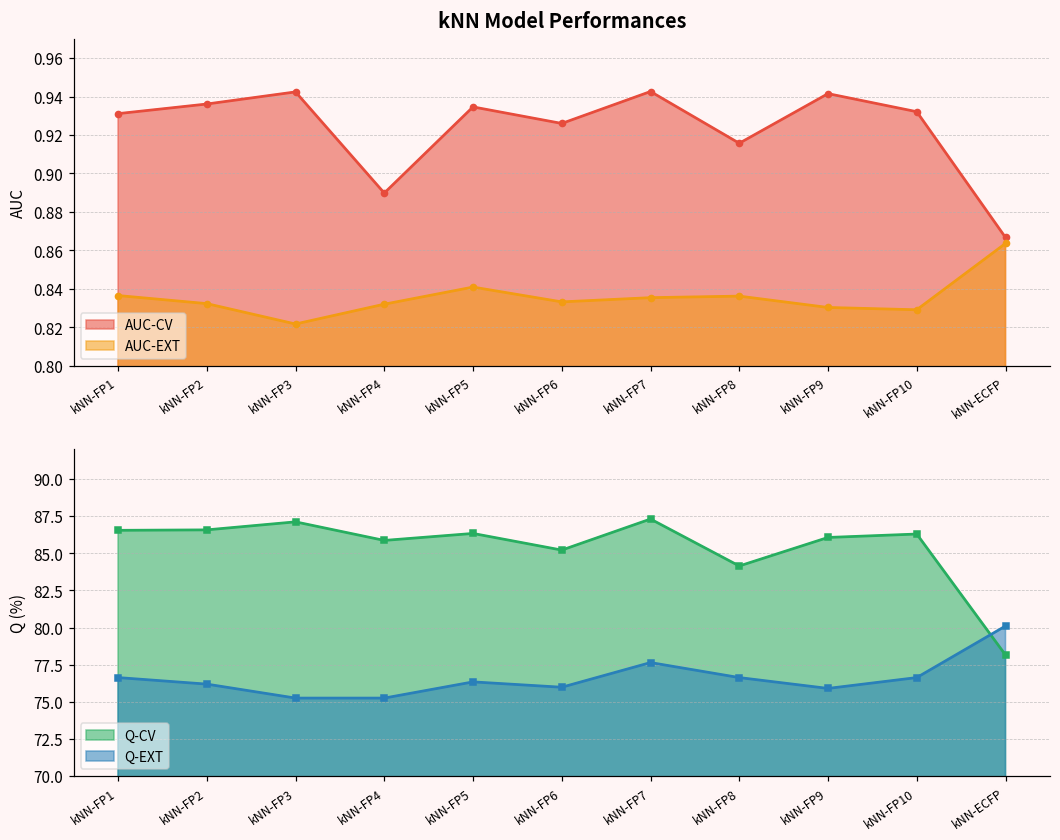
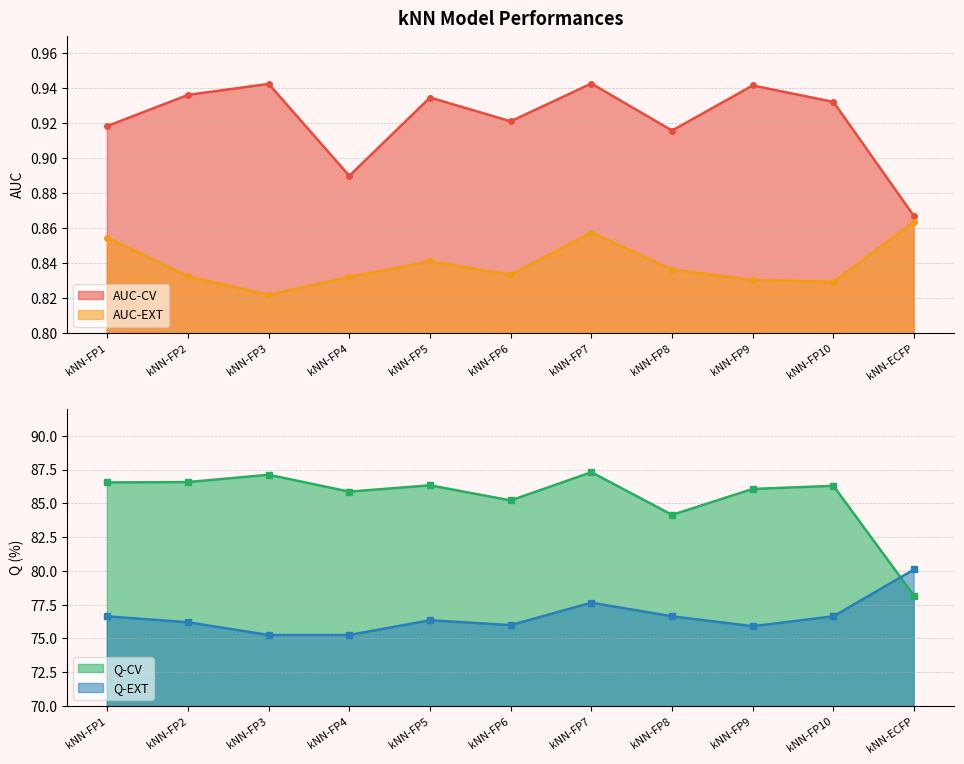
kNN Model Performances, AUC-CV, kNN-FP1: 0.931 -> 0.918
kNN Model Performances, AUC-EXT, kNN-FP1: 0.837 -> 0.854
kNN Model Performances, AUC-CV, kNN-FP6: 0.926 -> 0.921
kNN Model Performances, AUC-EXT, kNN-FP7: 0.835 -> 0.857
